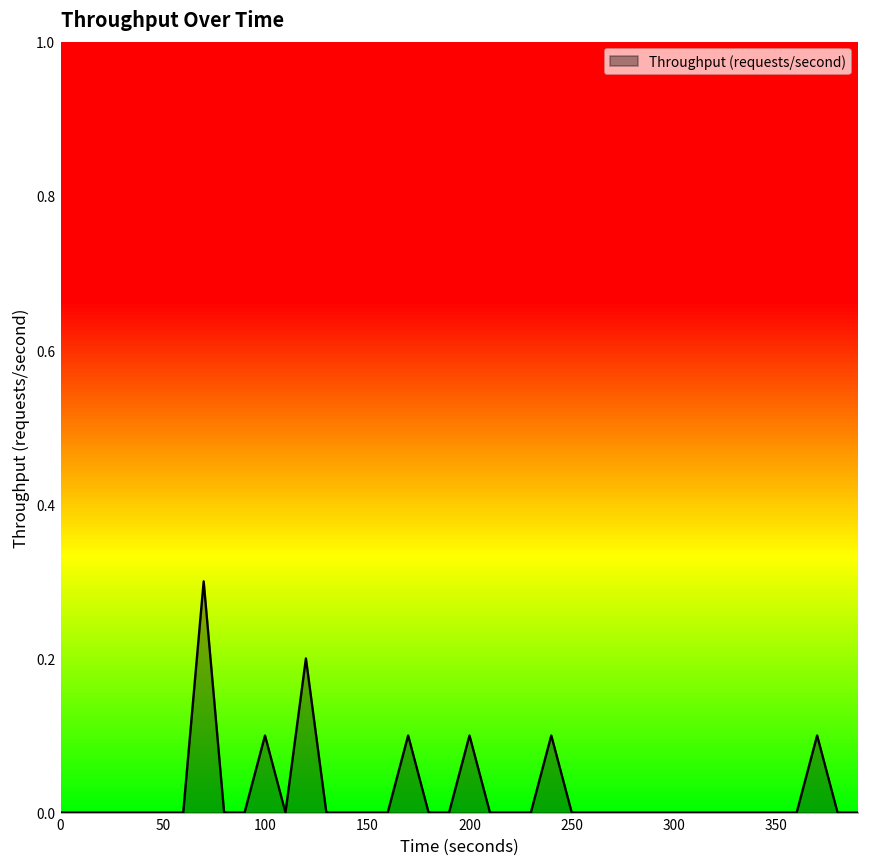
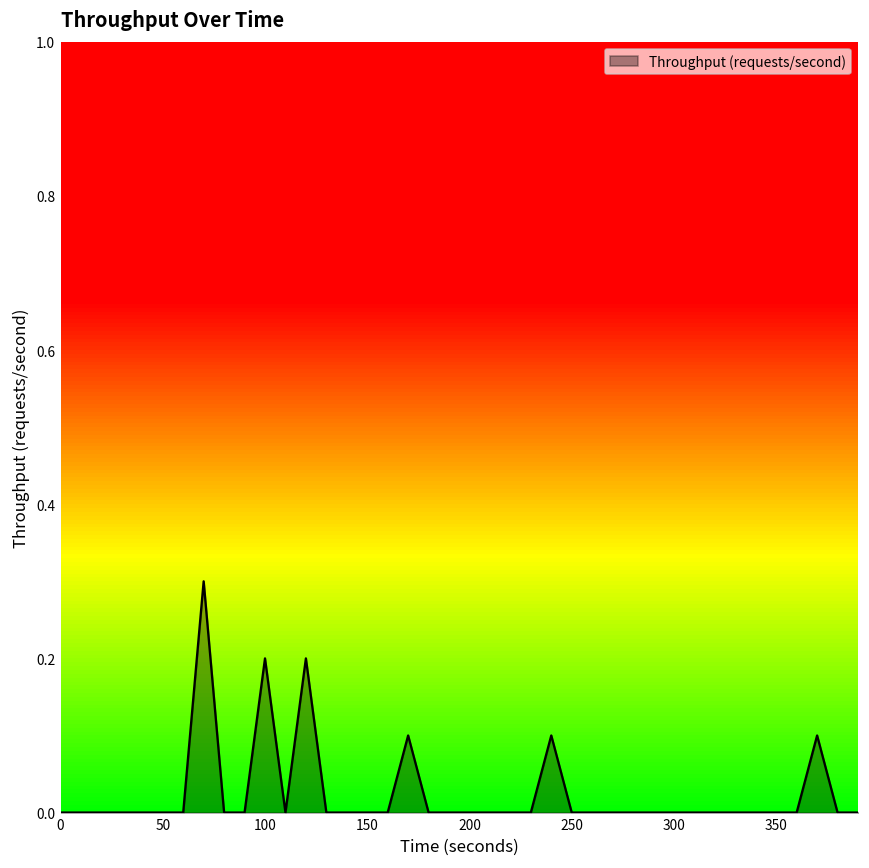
100: 0.1 -> 0.2
200: 0.1 -> 0.0
